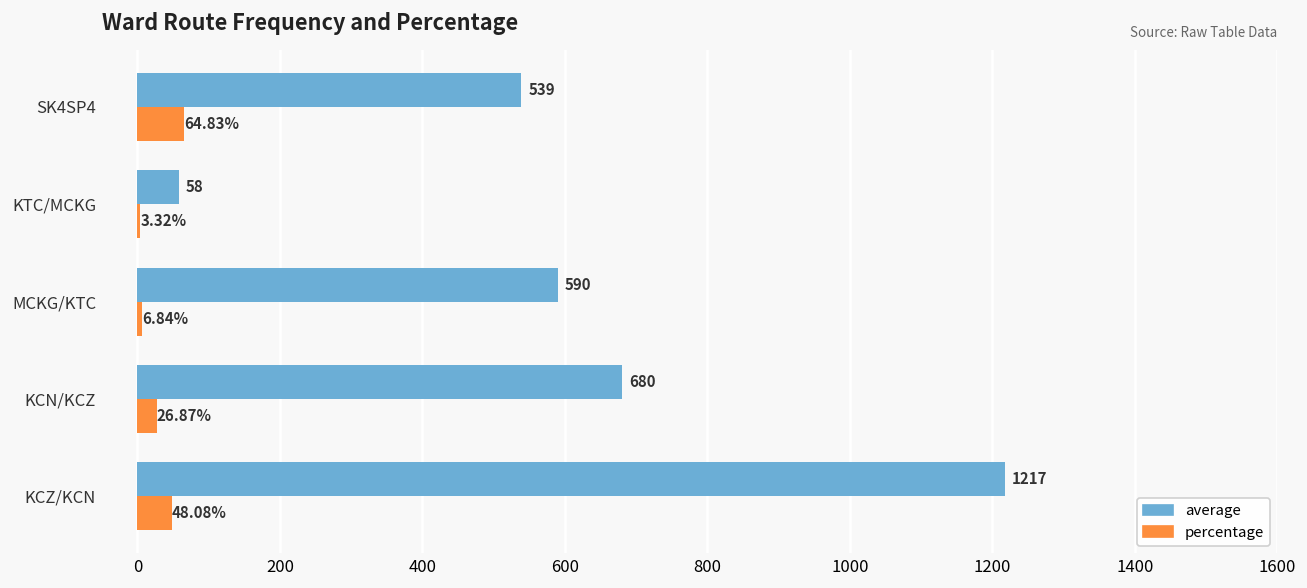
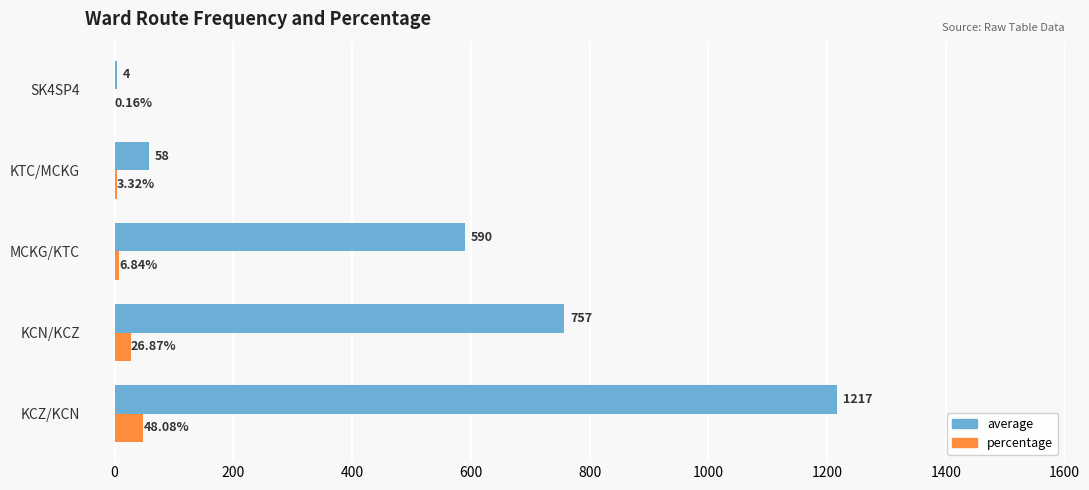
average, SK4SP4: 539 -> 4
percentage, SK4SP4: 64.83% -> 0.16%
average, KCN/KCZ: 680 -> 757
